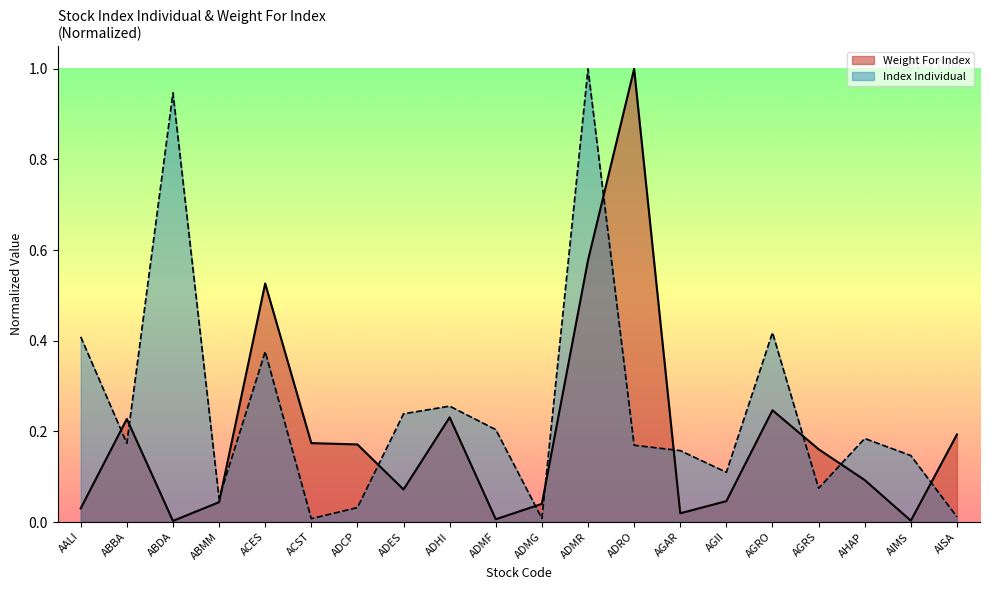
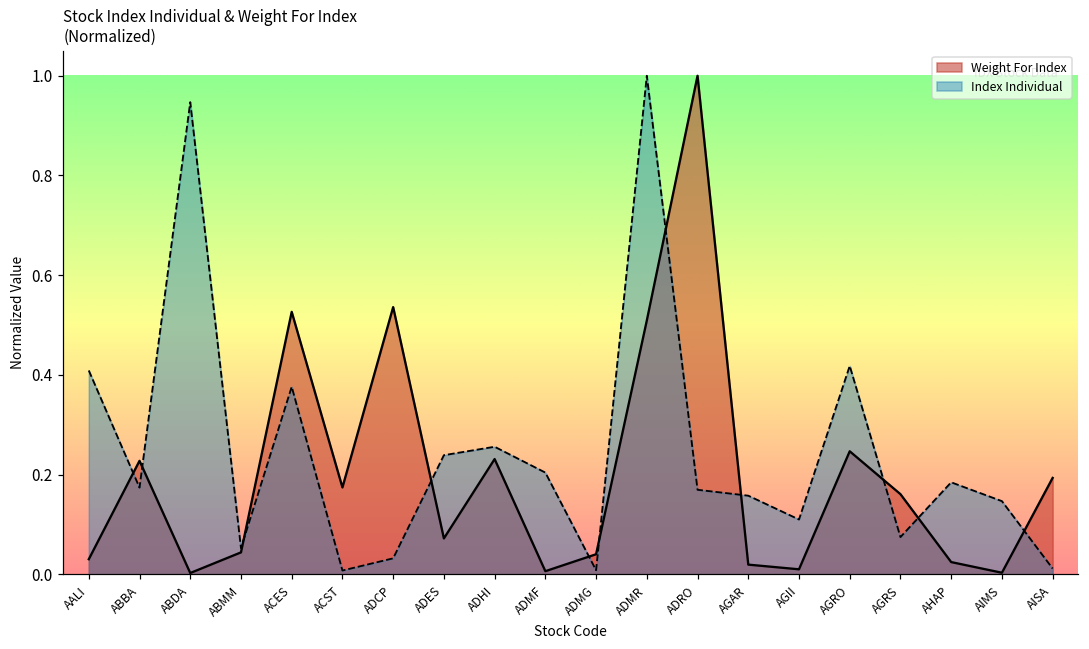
Weight For Index, ADCP: 0.17 -> 0.54
Weight For Index, ADMR: 0.58 -> 0.51
Weight For Index, AGII: 0.05 -> 0.01
Weight For Index, AHAP: 0.09 -> 0.02
